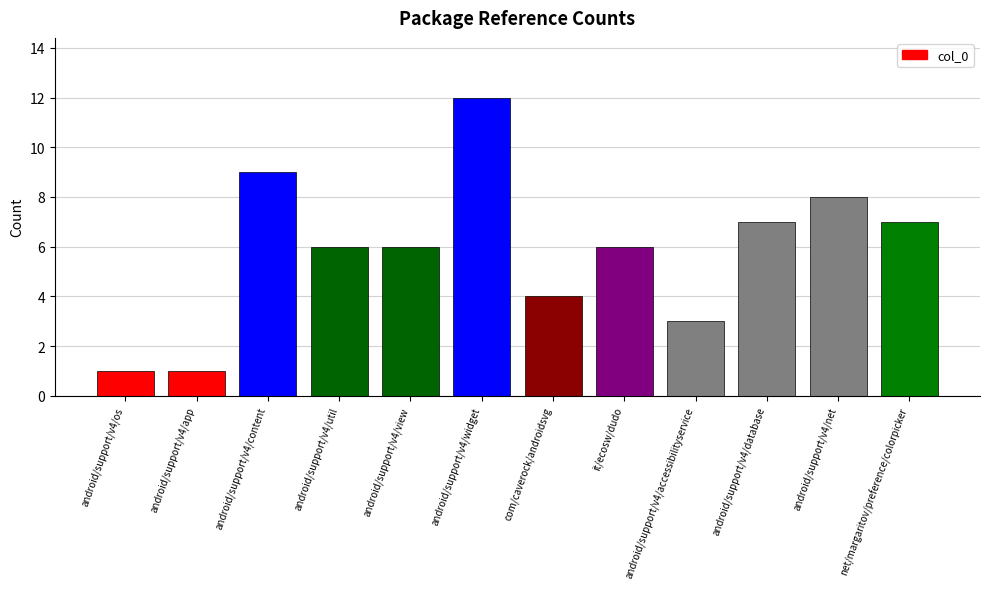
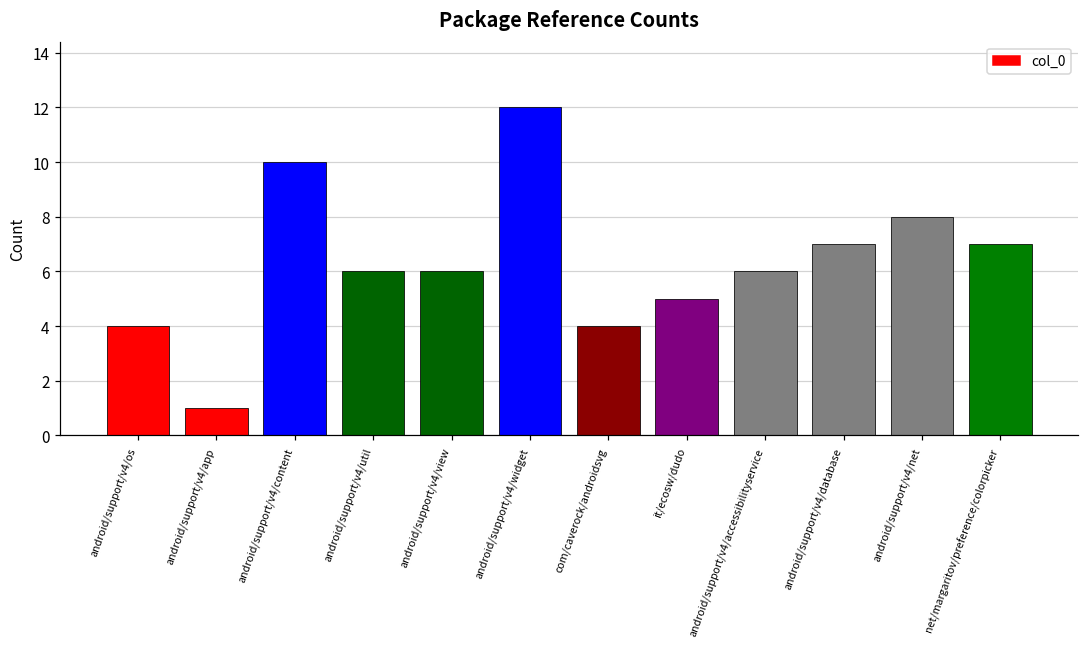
android/support/v4/os: 1 -> 4
android/support/v4/content: 9 -> 10
it/ecosw/dudo: 6 -> 5
android/support/v4/accessibilityservice: 3 -> 6
